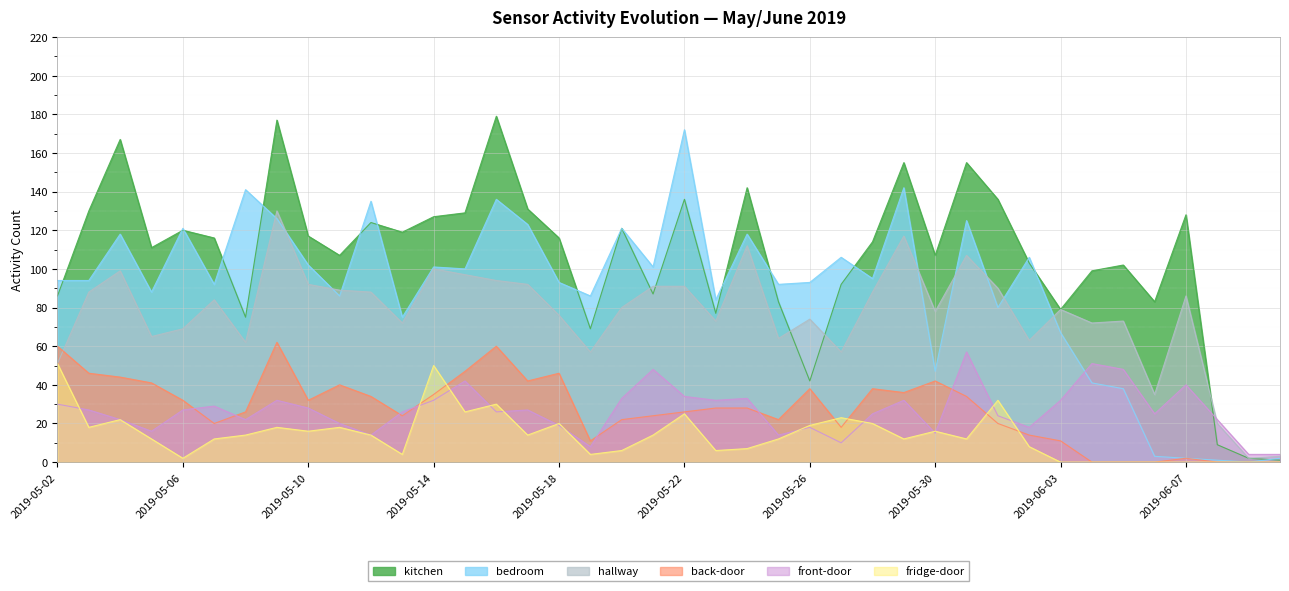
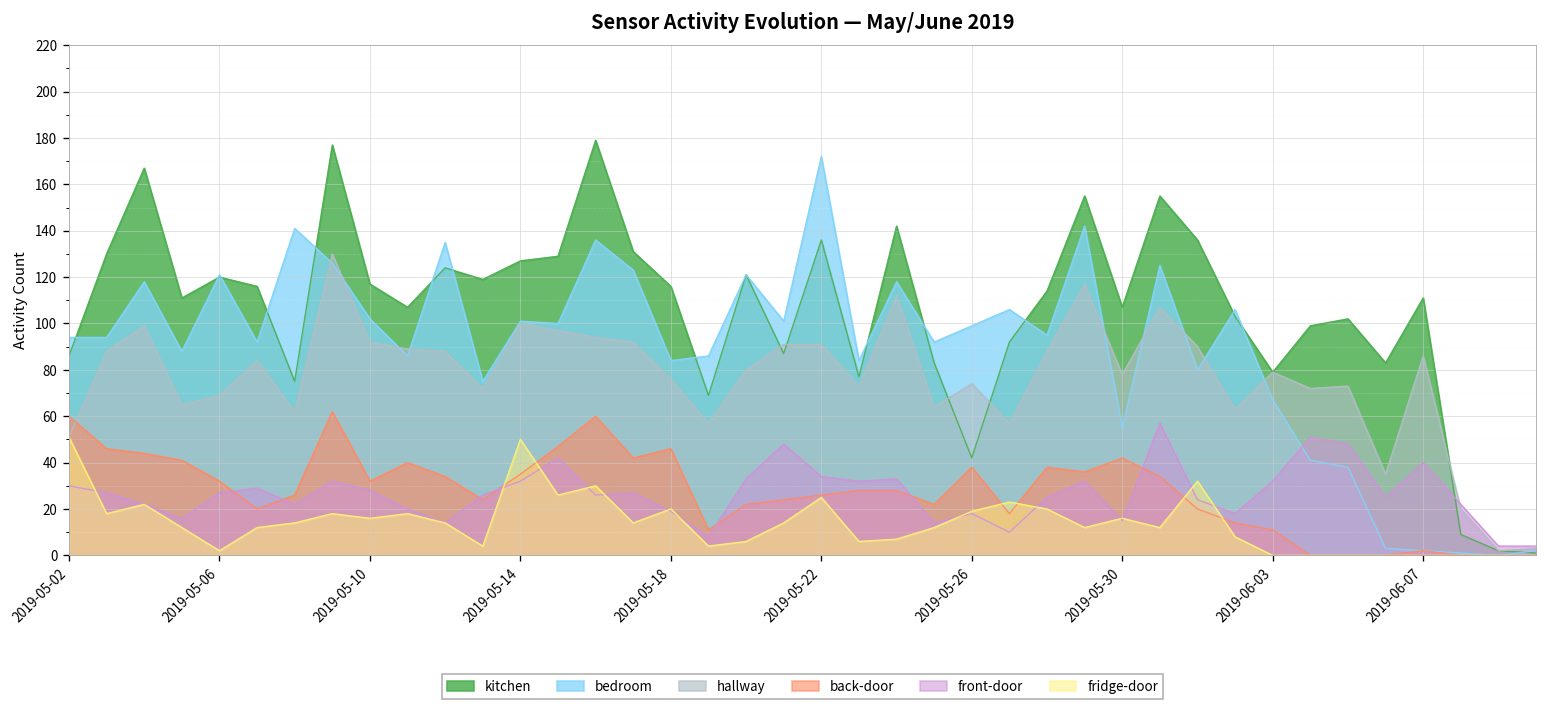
bedroom, 2019-05-18: 93 -> 84
bedroom, 2019-05-26: 93 -> 99
bedroom, 2019-05-30: 47 -> 55
kitchen, 2019-06-07: 128 -> 111
